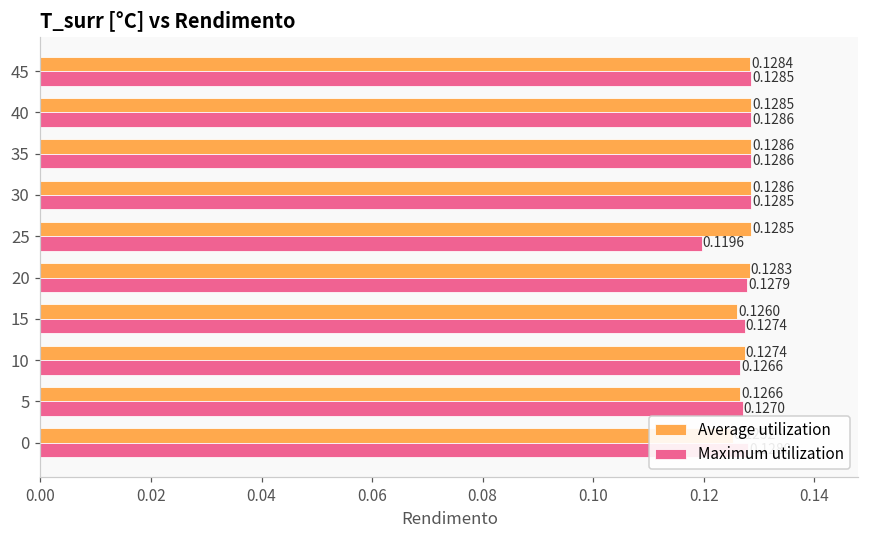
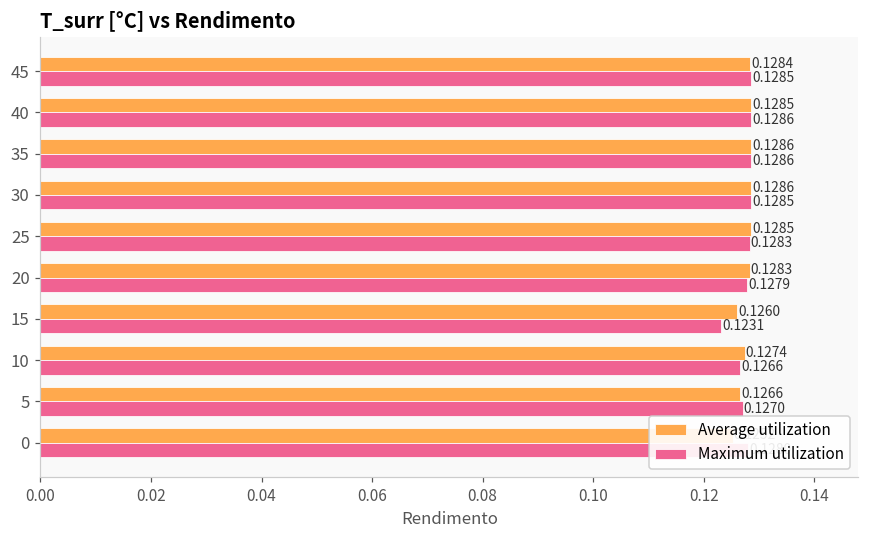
Maximum utilization, 25: 0.1196 -> 0.1283
Maximum utilization, 15: 0.1274 -> 0.1231
